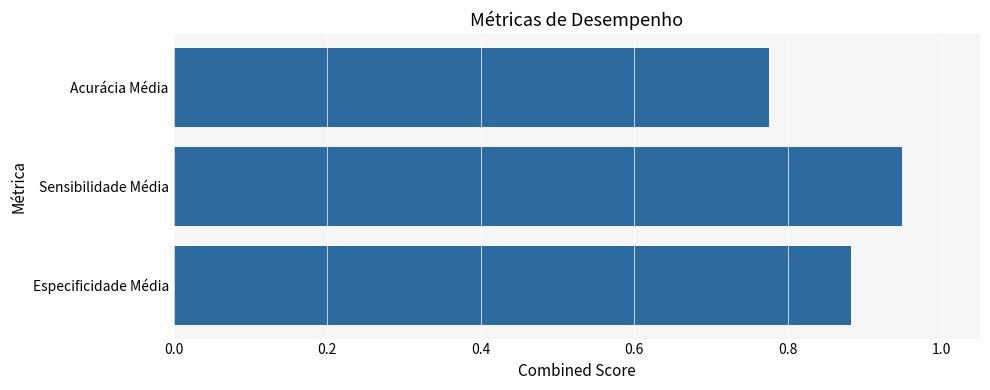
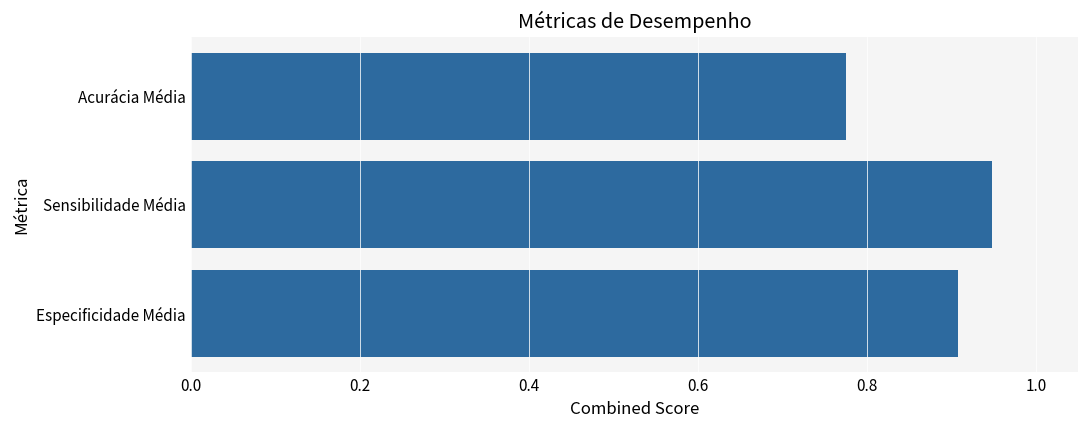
Especificidade Média: 0.88 -> 0.91
